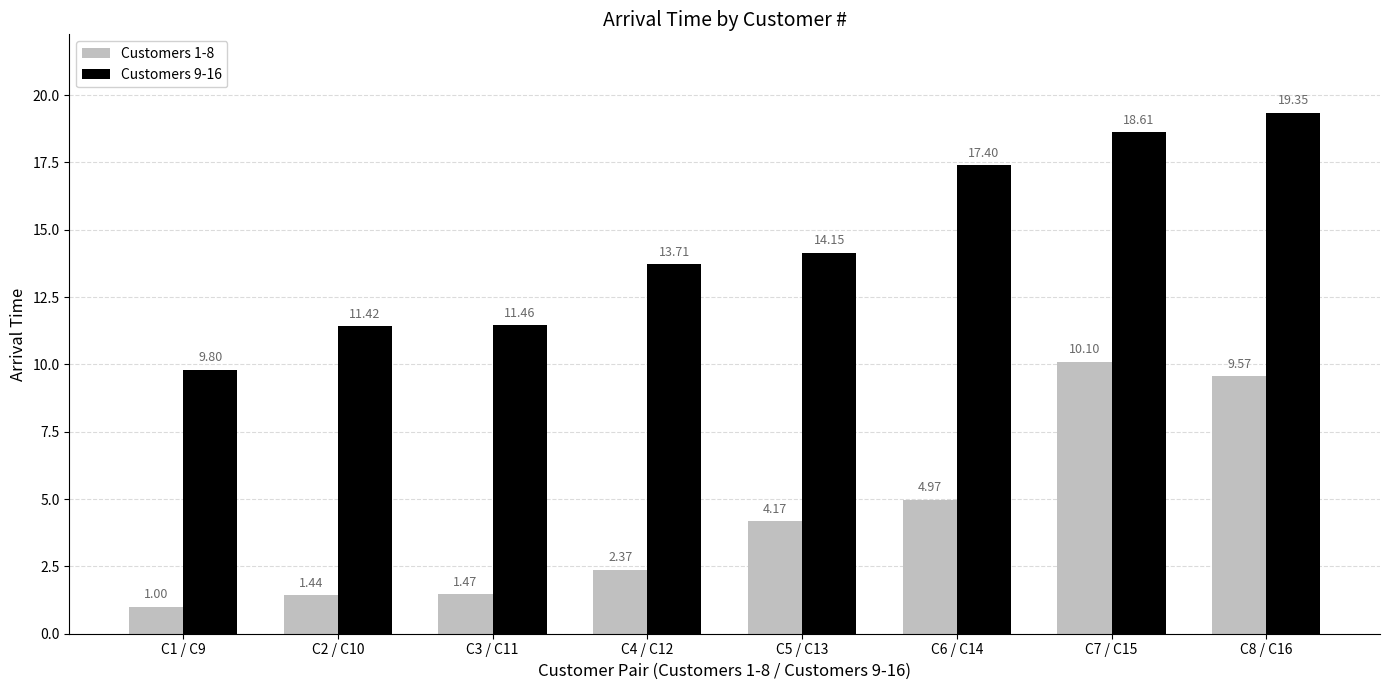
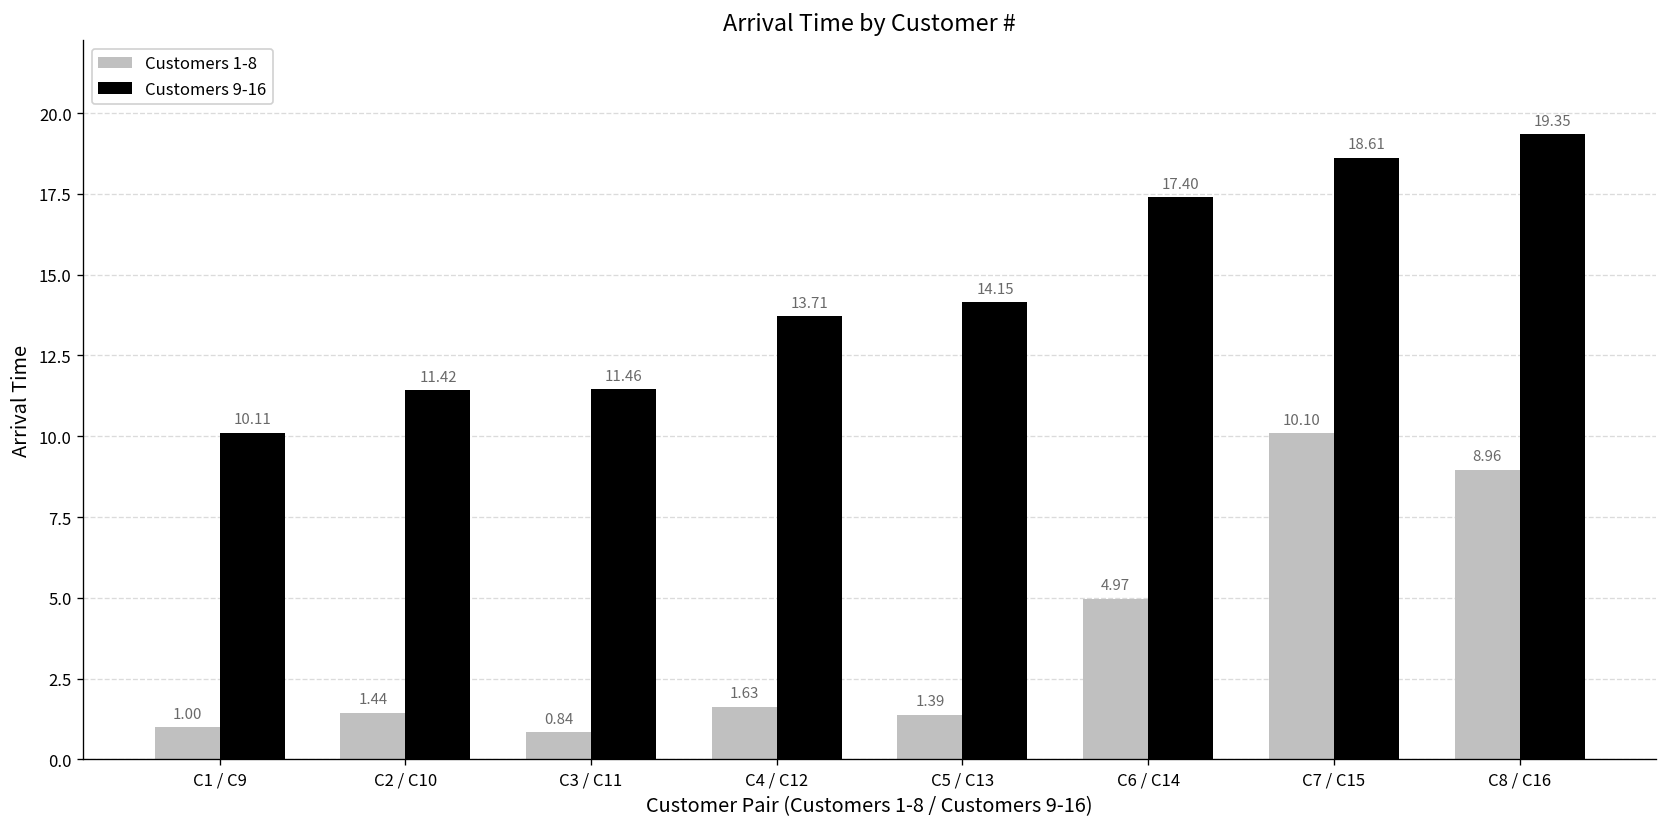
Customers 9-16, C1 / C9: 9.80 -> 10.11
Customers 1-8, C3 / C11: 1.47 -> 0.84
Customers 1-8, C4 / C12: 2.37 -> 1.63
Customers 1-8, C5 / C13: 4.17 -> 1.39
Customers 1-8, C8 / C16: 9.57 -> 8.96
